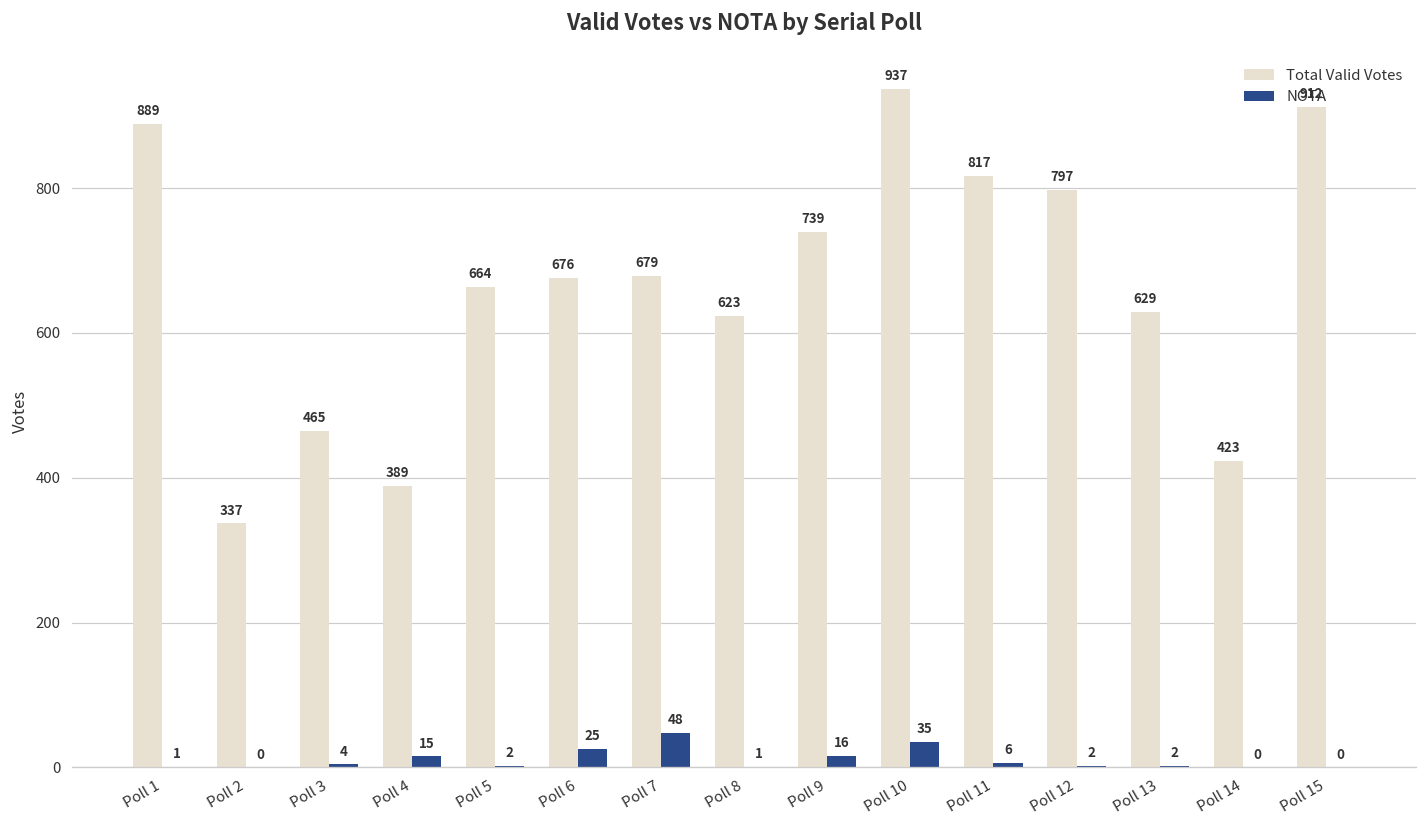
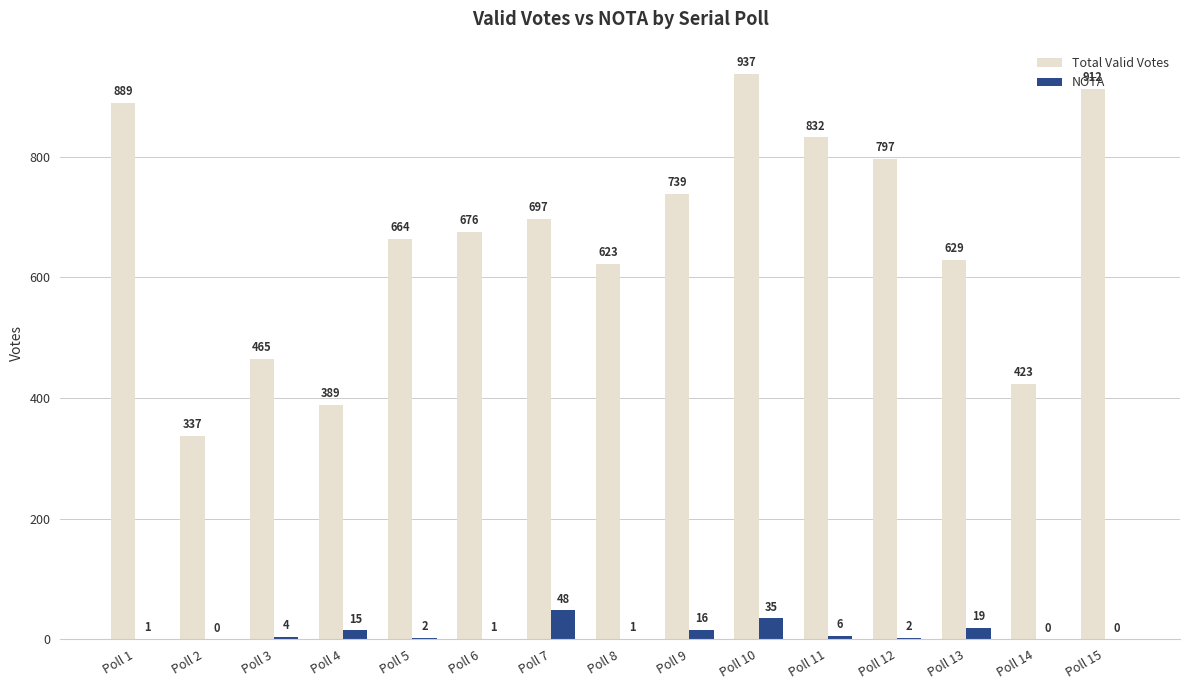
NOTA, Poll 6: 25 -> 1
Total Valid Votes, Poll 7: 679 -> 697
Total Valid Votes, Poll 11: 817 -> 832
NOTA, Poll 13: 2 -> 19
